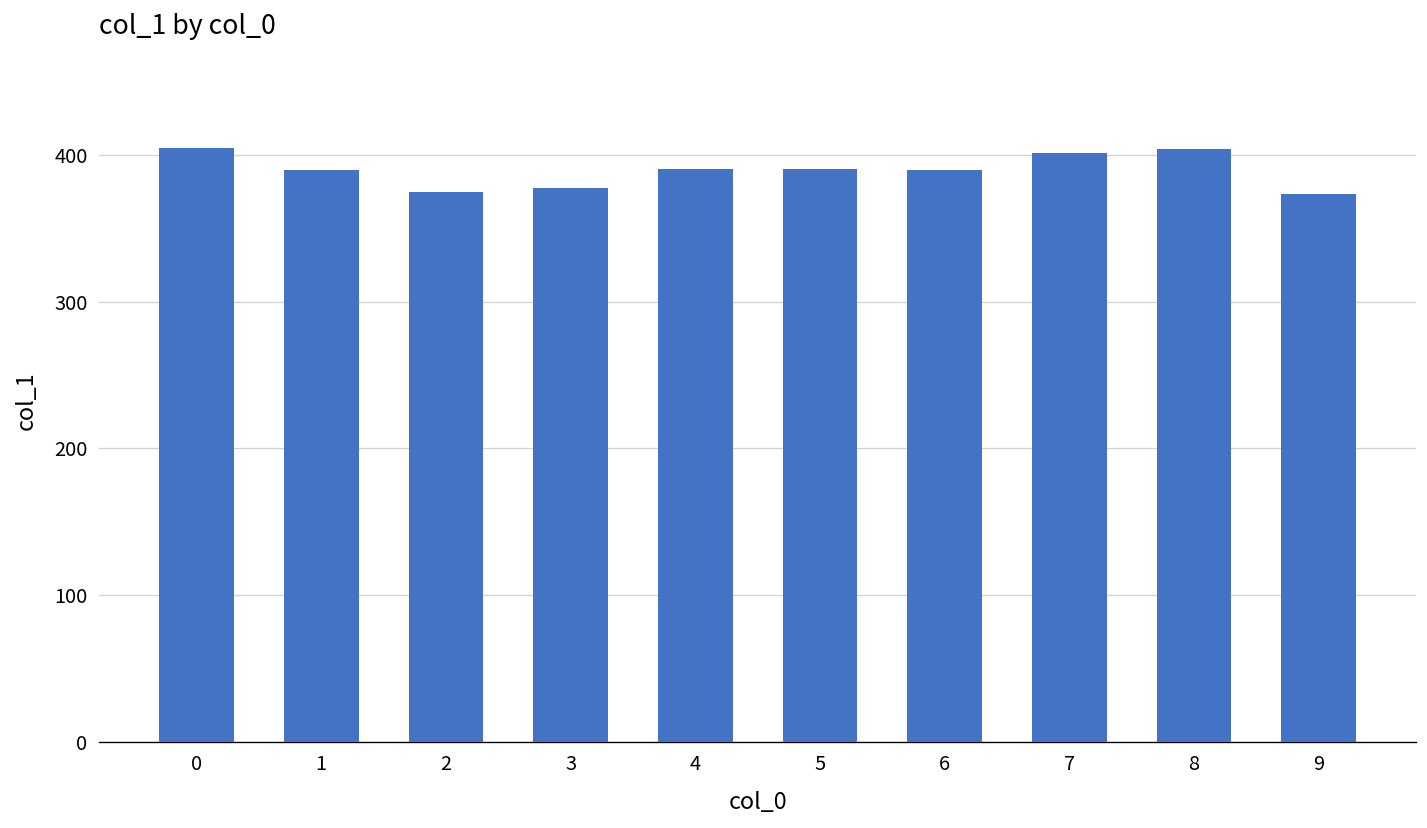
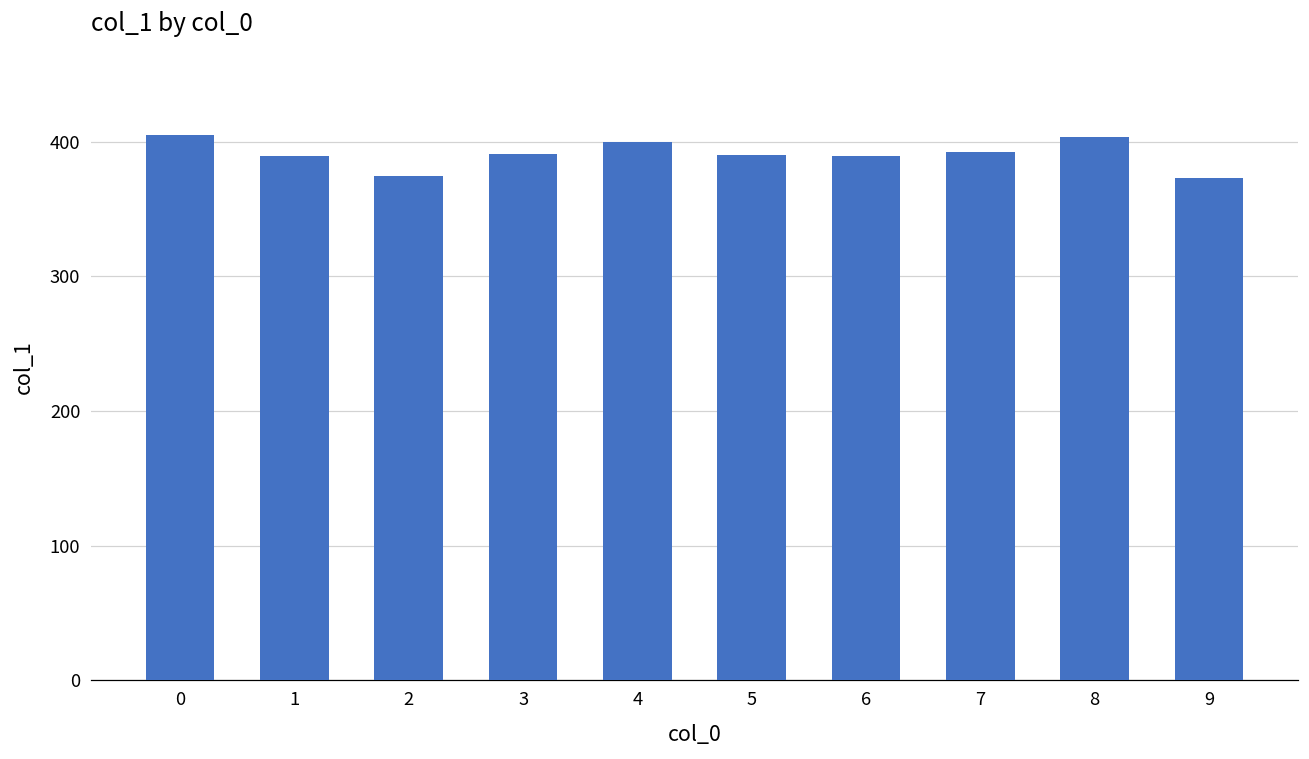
3: 377 -> 391
4: 390 -> 400
7: 401 -> 392
